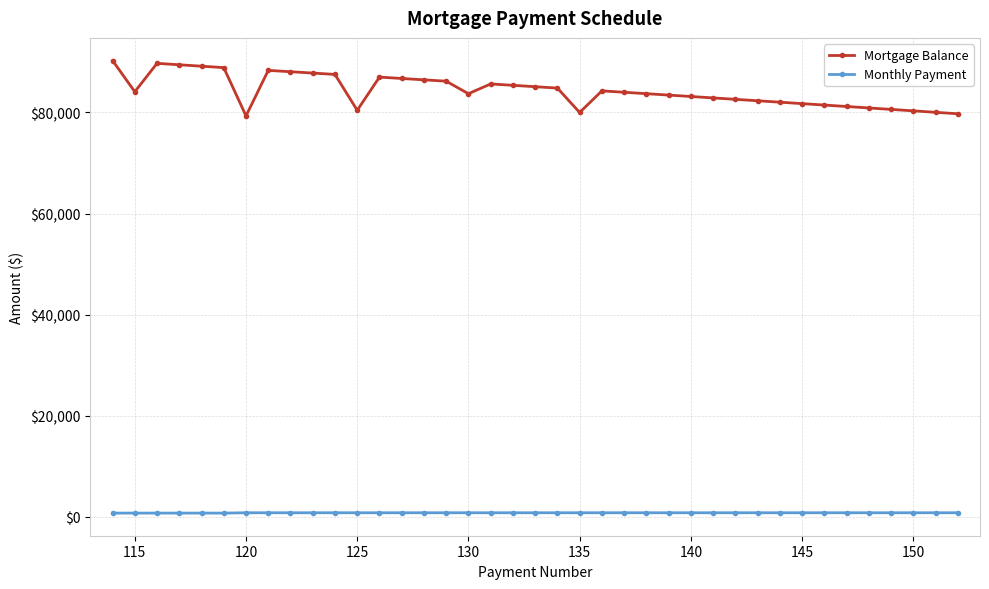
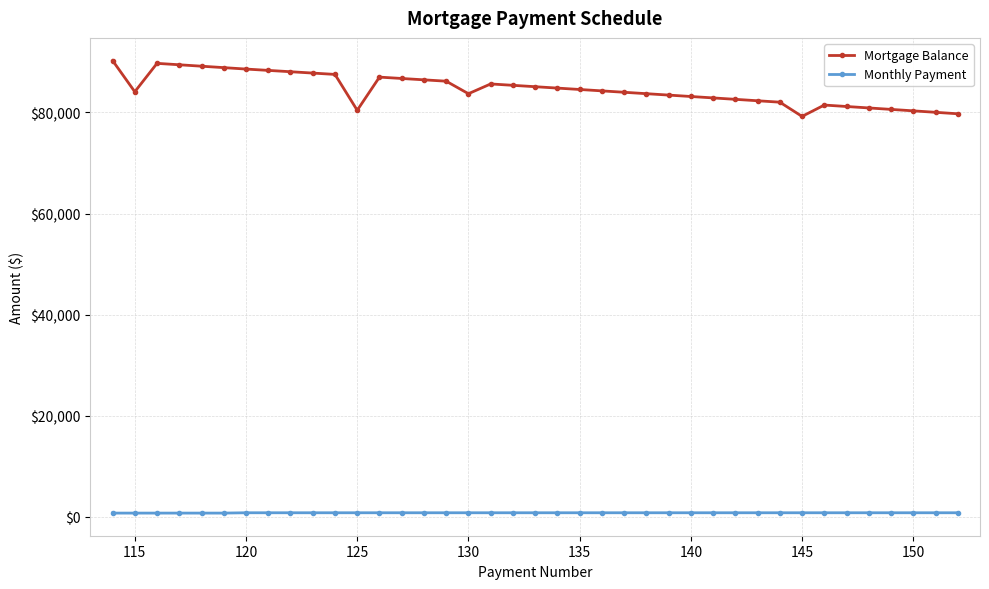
Mortgage Balance, 120: $79,000 -> $89,000
Mortgage Balance, 135: $80,000 -> $85,000
Mortgage Balance, 145: $82,000 -> $79,000
